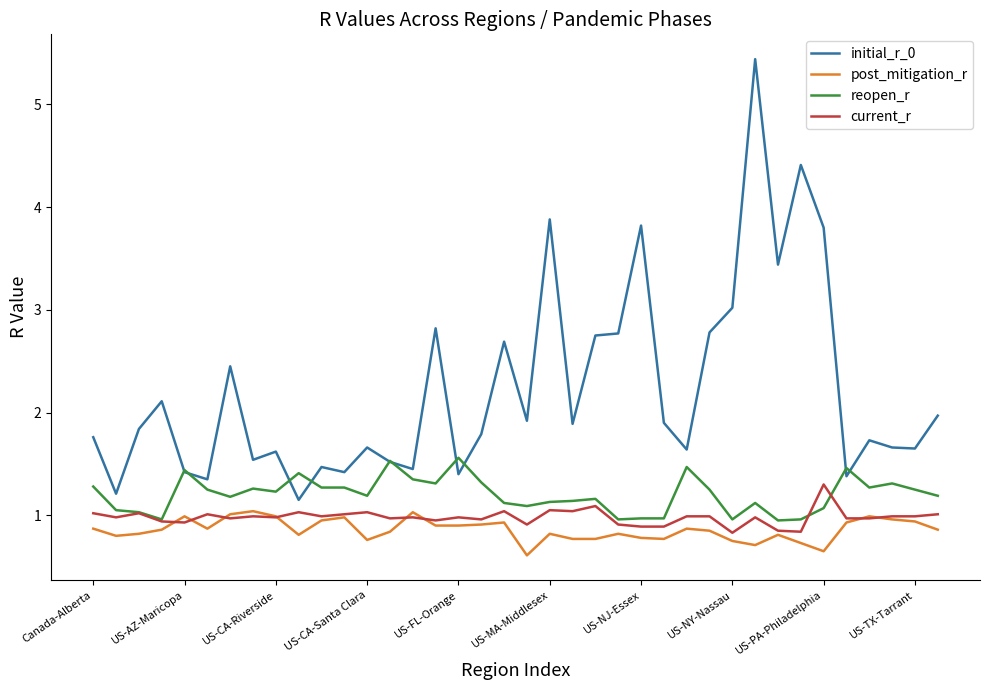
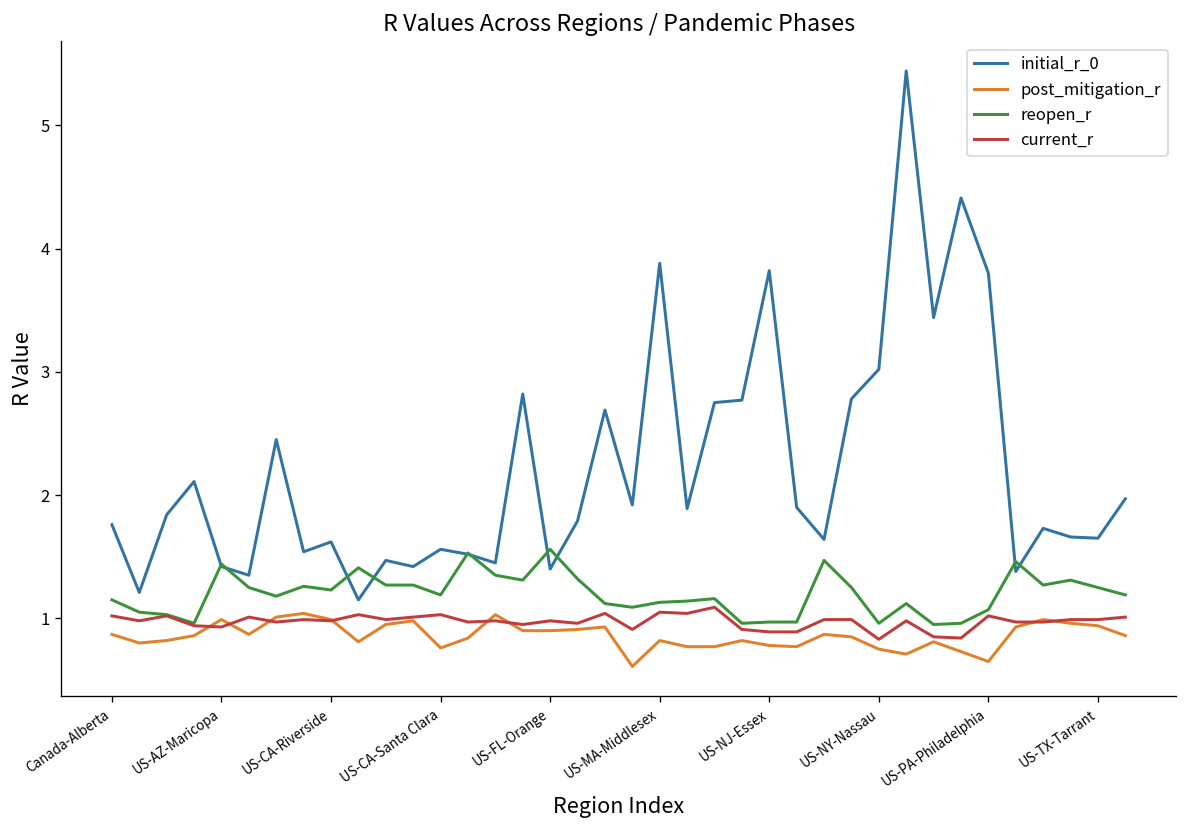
reopen_r, Canada-Alberta: 1.28 -> 1.15
initial_r_0, US-CA-Santa Clara: 1.66 -> 1.56
current_r, US-PA-Philadelphia: 1.30 -> 1.02
